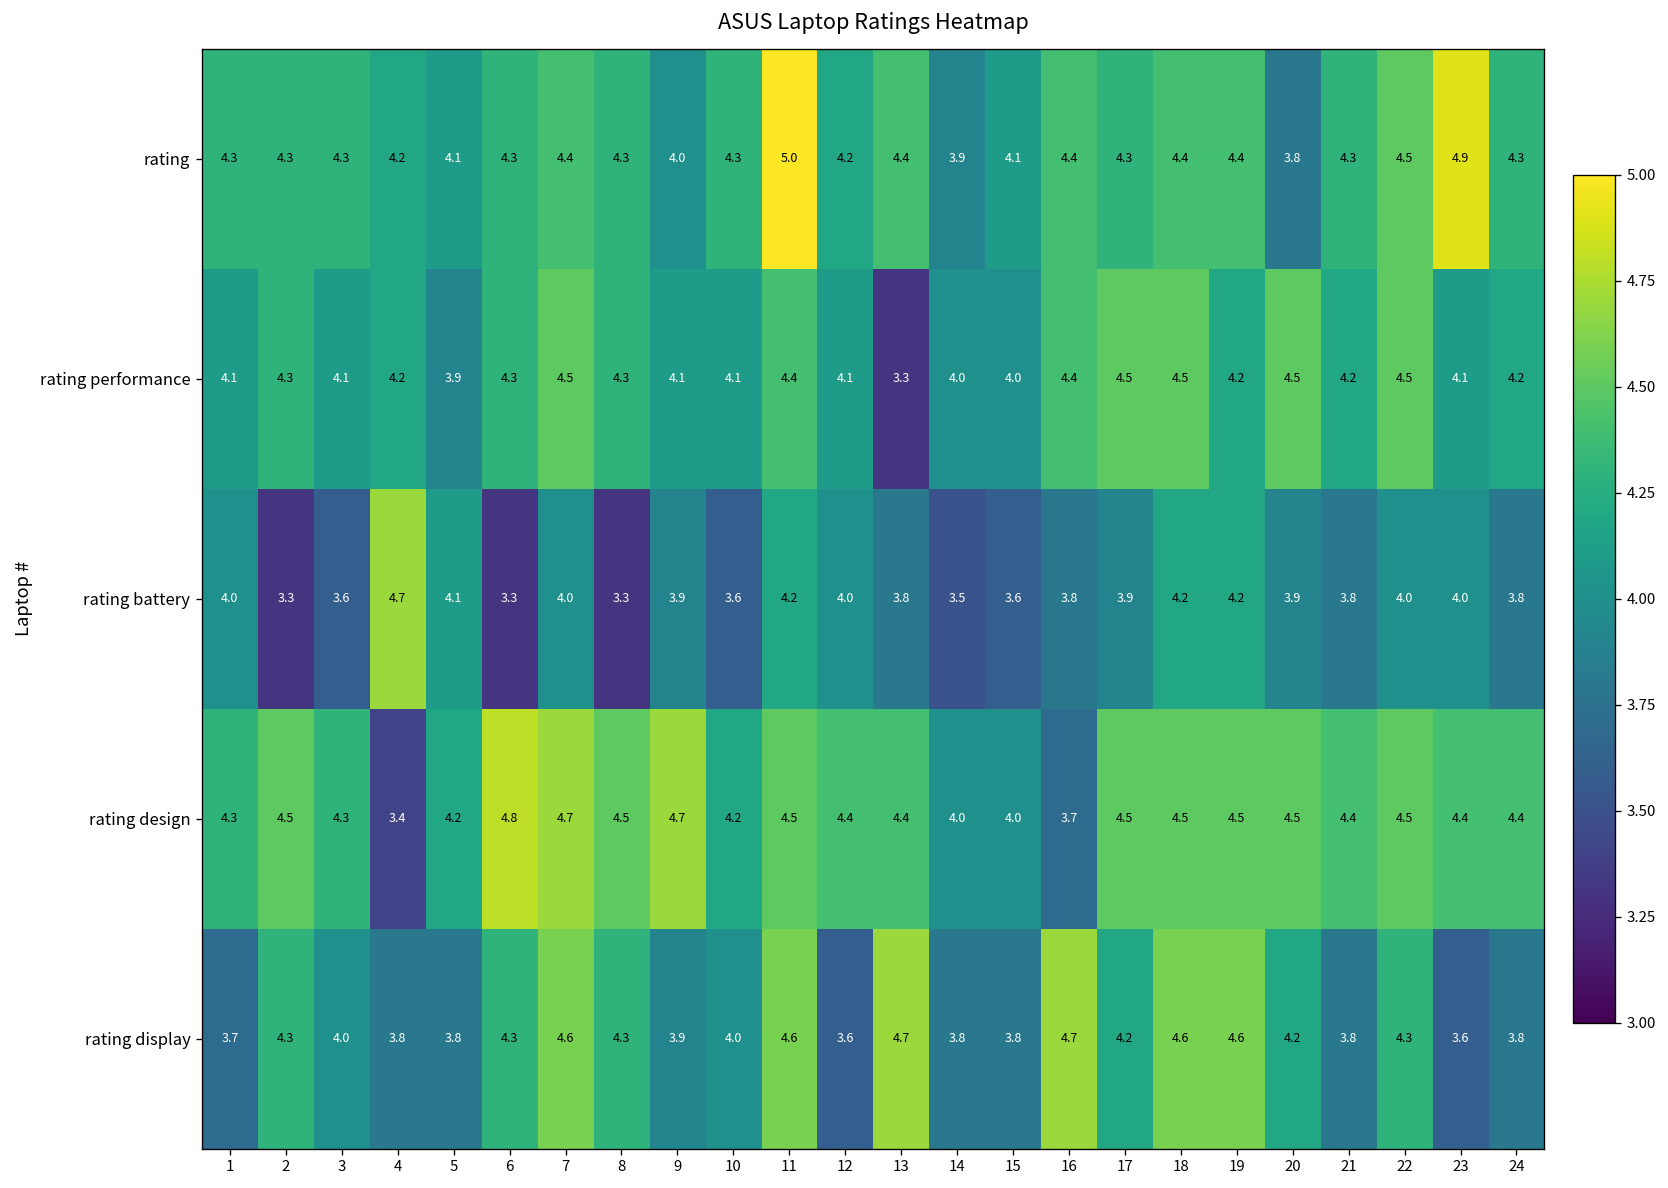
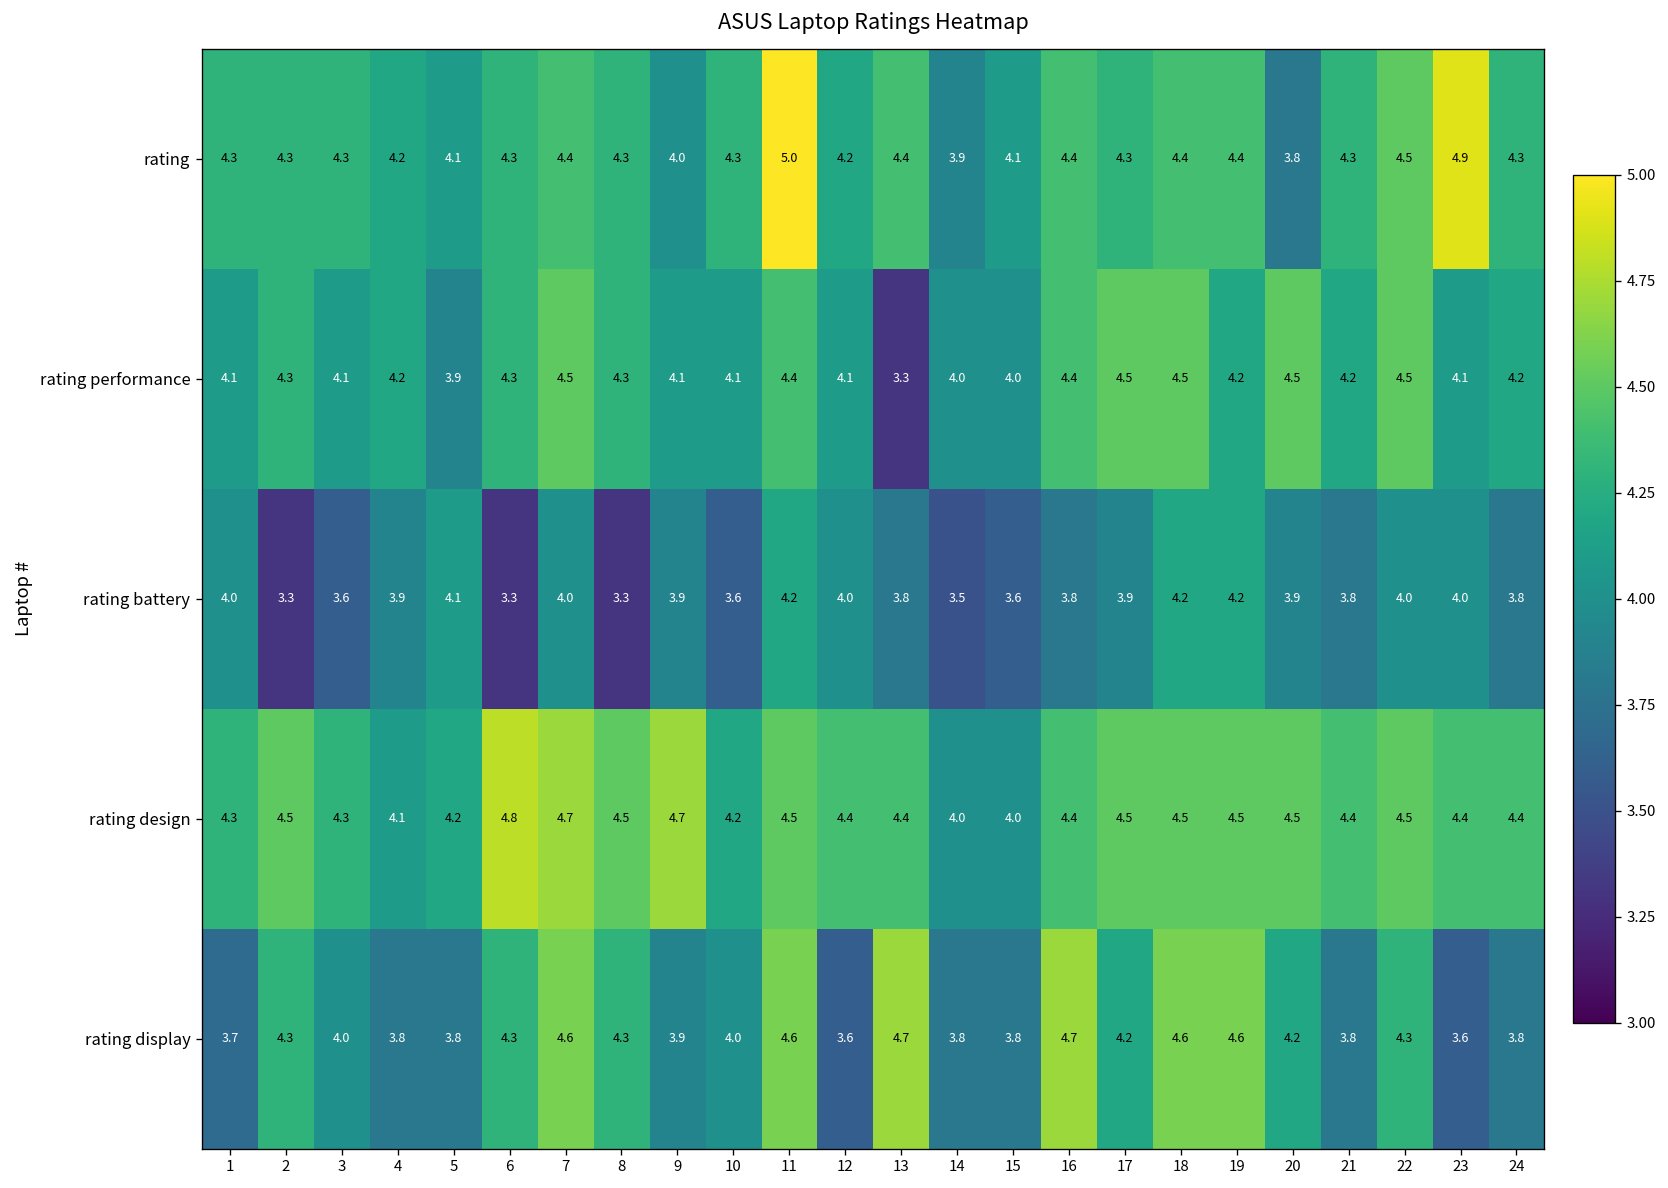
rating battery, 4: 4.7 -> 3.9
rating design, 4: 3.4 -> 4.1
rating design, 16: 3.7 -> 4.4
